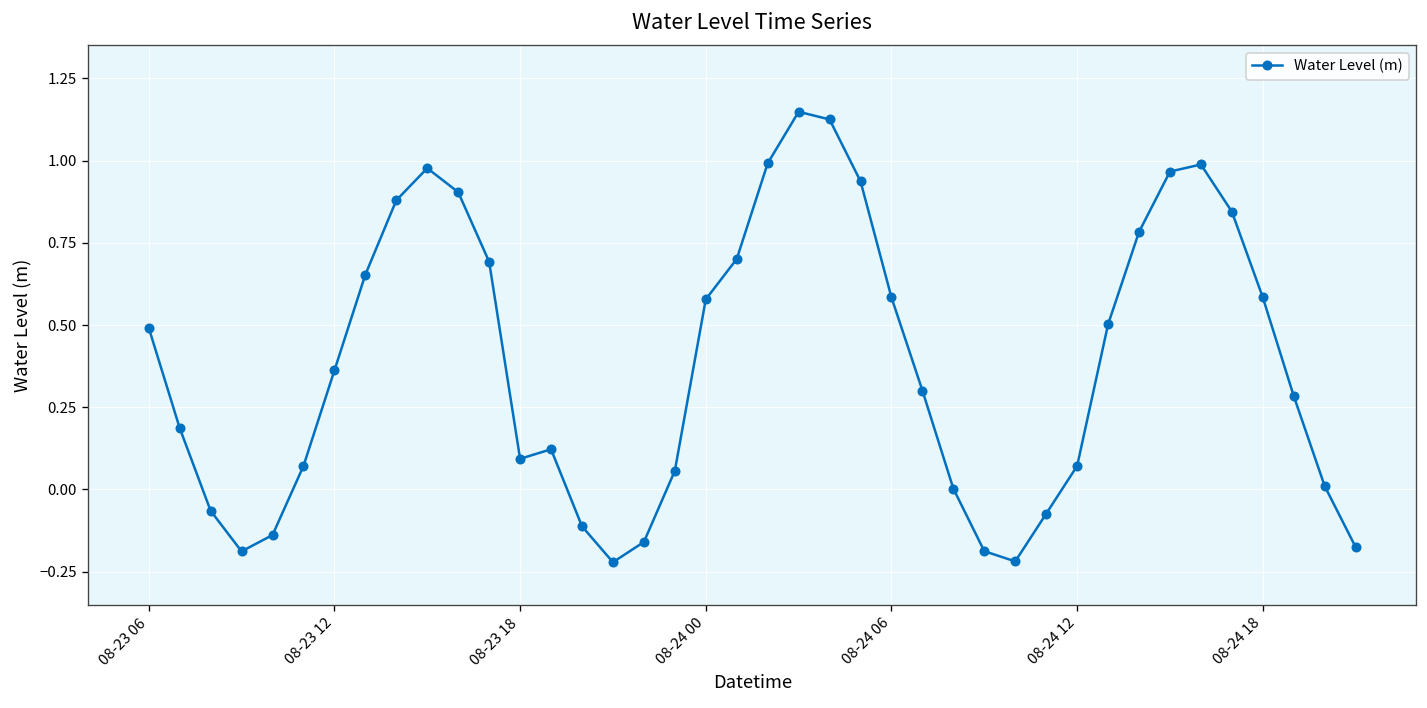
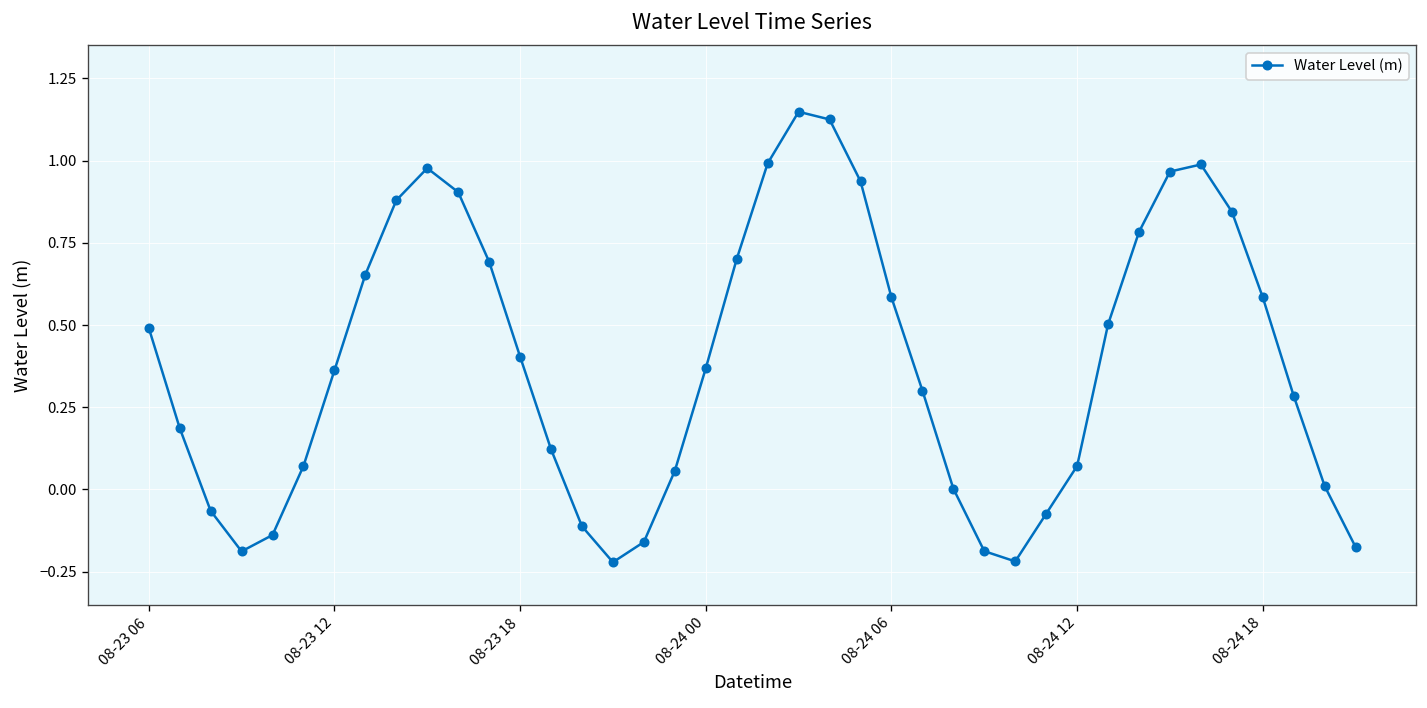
08-23 18: 0.09 -> 0.40
08-24 00: 0.58 -> 0.37
